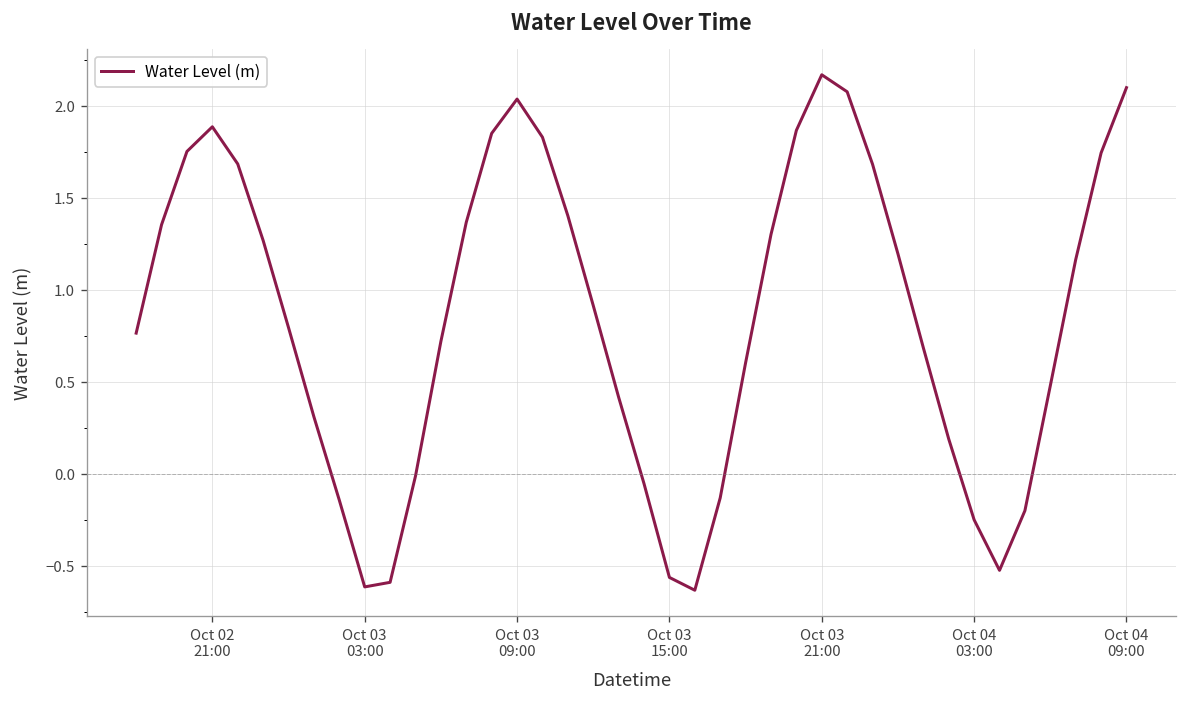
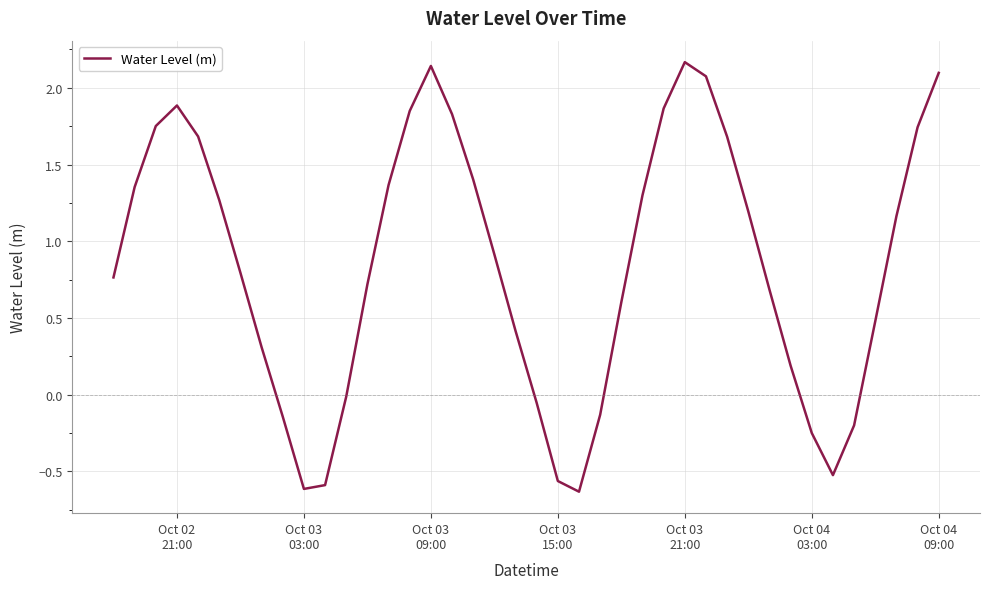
Oct 03 09:00: 2.04 -> 2.14
